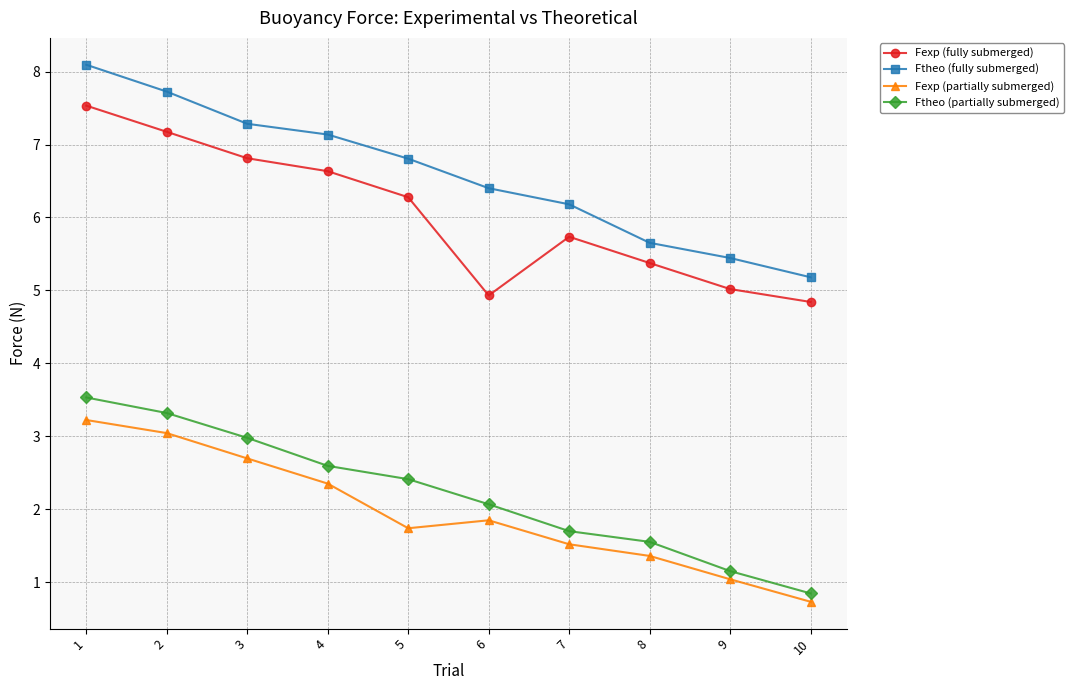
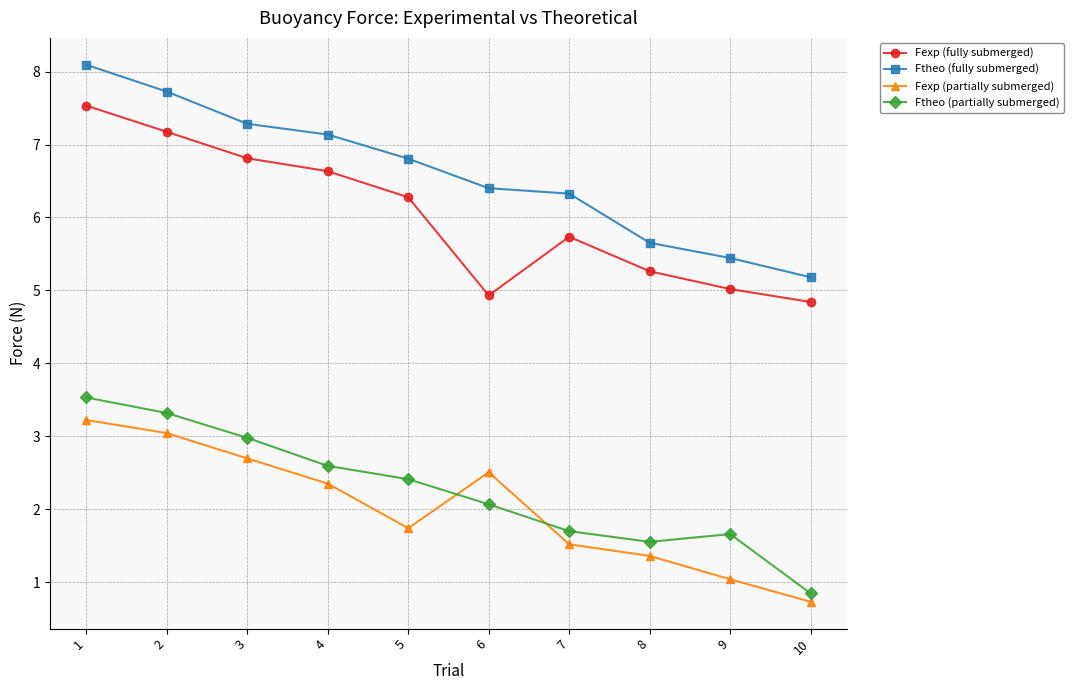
Fexp (partially submerged), 6: 1.8 -> 2.5
Ftheo (fully submerged), 7: 6.2 -> 6.3
Fexp (fully submerged), 8: 5.4 -> 5.3
Ftheo (partially submerged), 9: 1.2 -> 1.7
